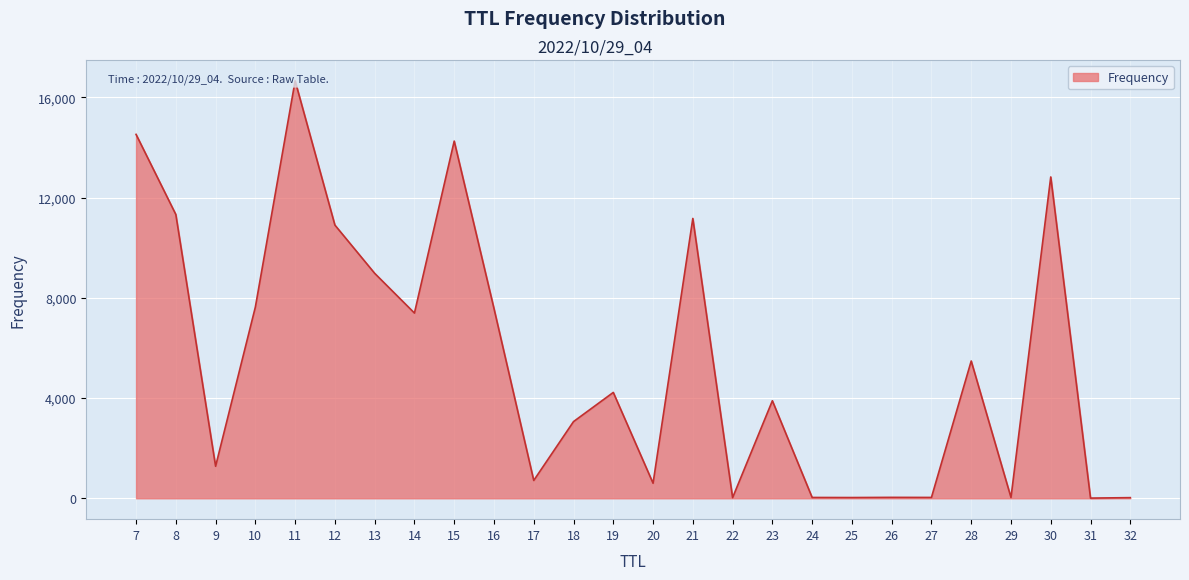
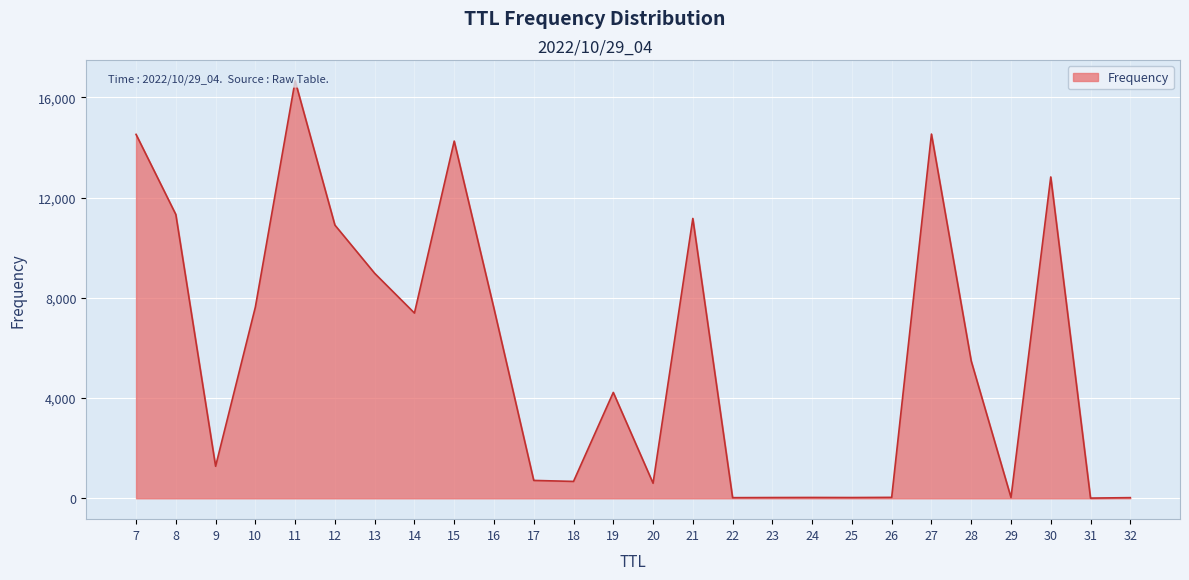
18: 3,100 -> 700
23: 3,900 -> 0
27: 0 -> 14,500
